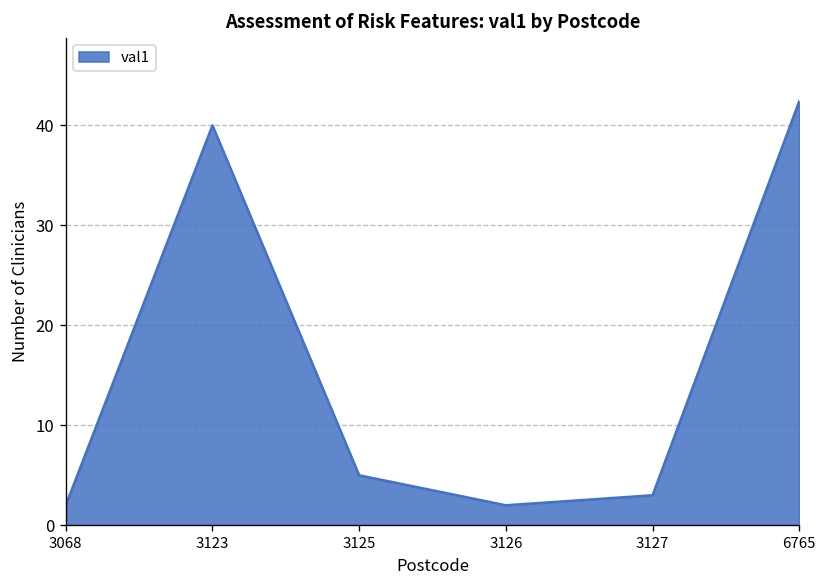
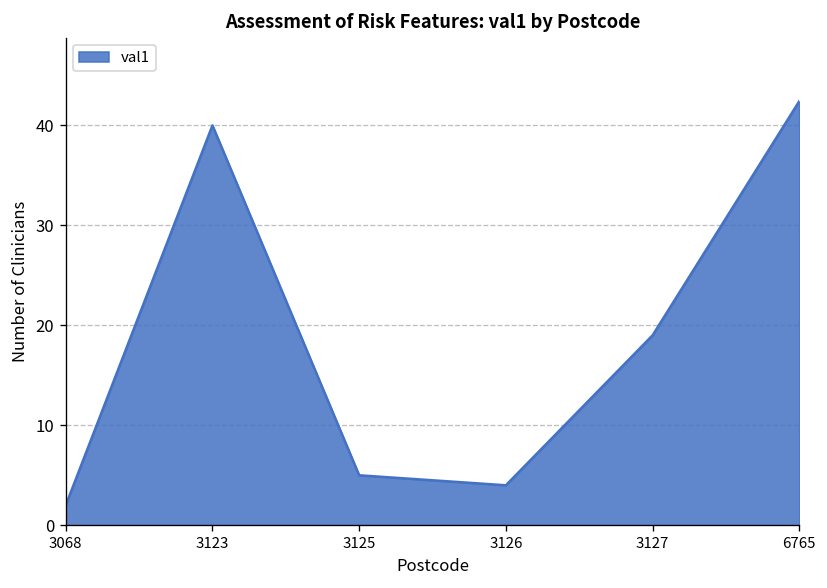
3126: 2 -> 4
3127: 3 -> 19
